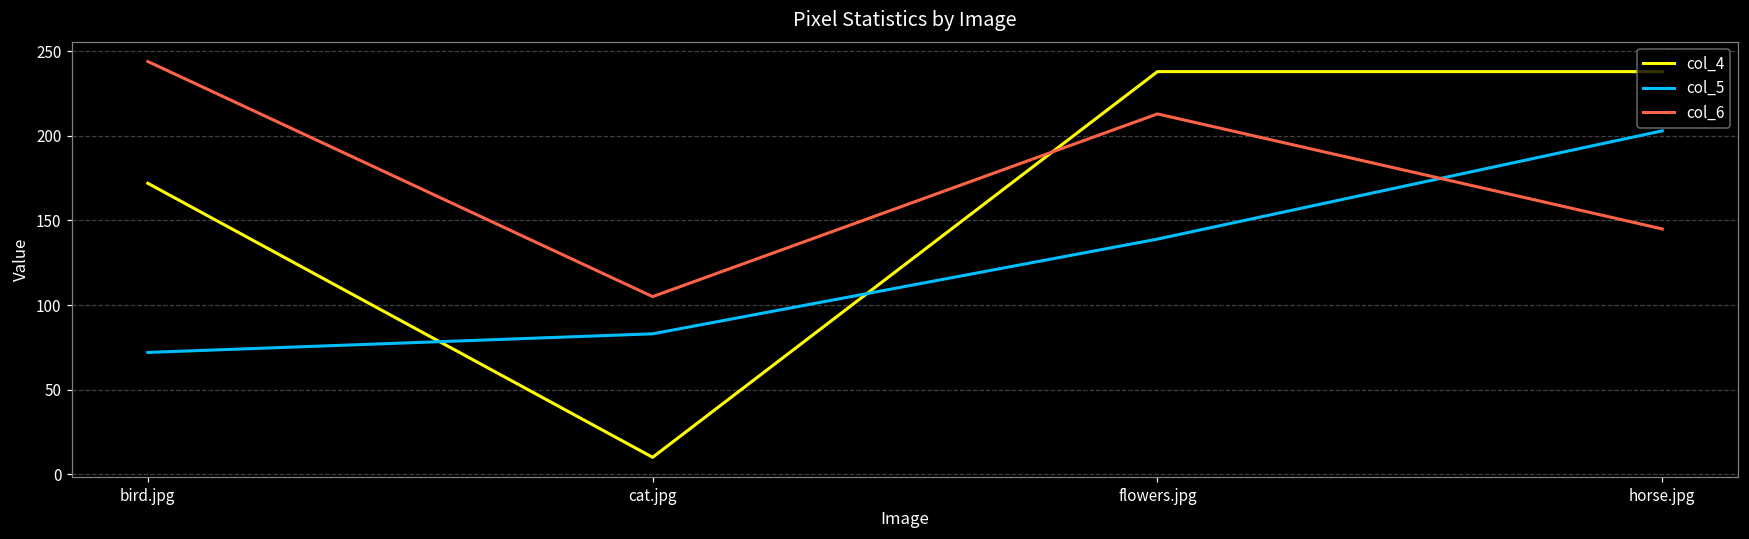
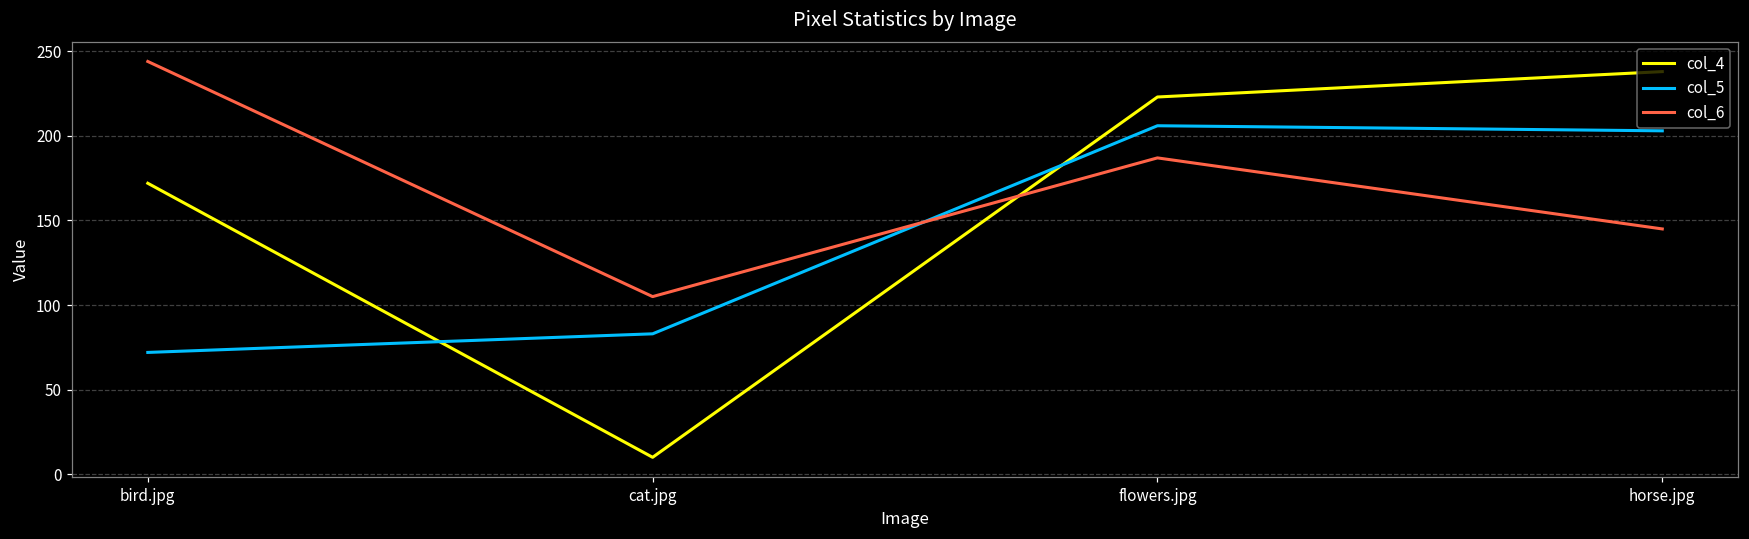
col_4, flowers.jpg: 238 -> 223
col_5, flowers.jpg: 139 -> 206
col_6, flowers.jpg: 213 -> 187
